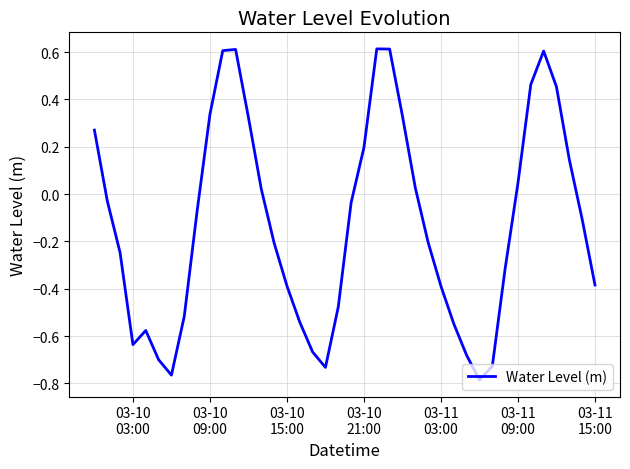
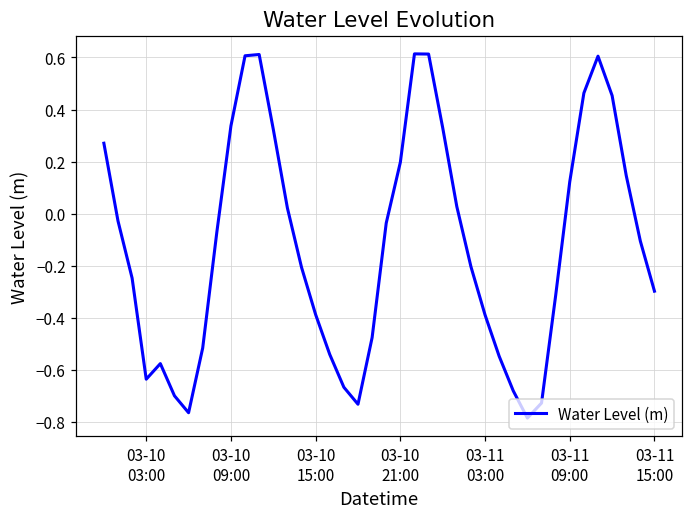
03-11 09:00: 0.05 -> 0.12
03-11 15:00: -0.38 -> -0.30
